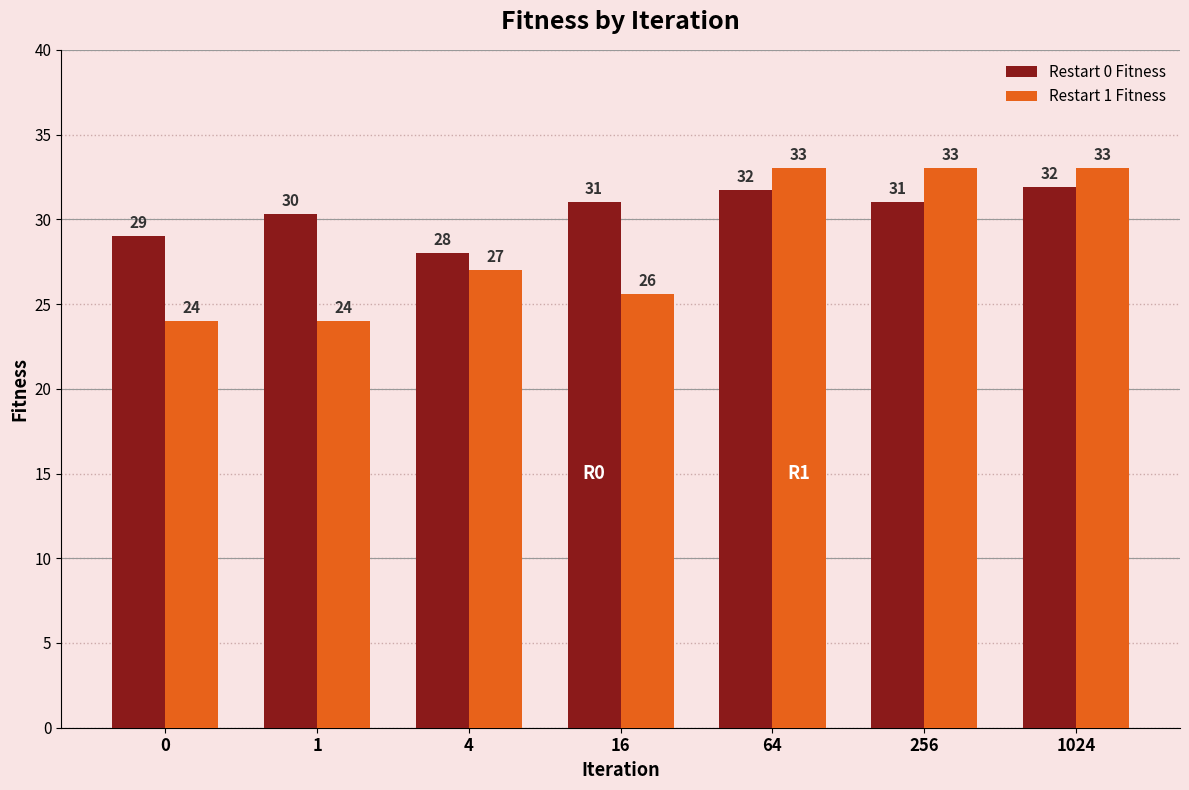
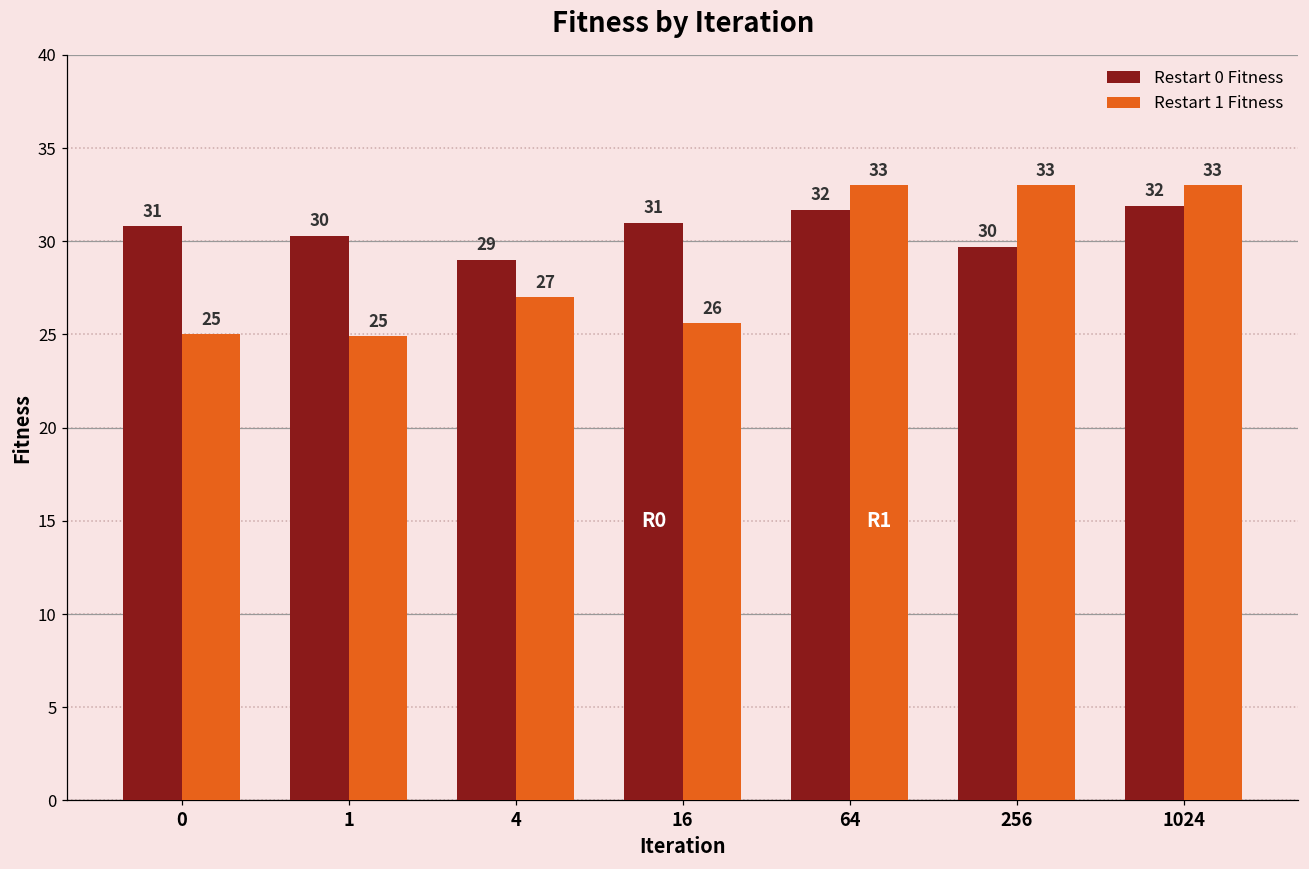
Restart 0 Fitness, 0: 29 -> 31
Restart 1 Fitness, 0: 24 -> 25
Restart 1 Fitness, 1: 24 -> 25
Restart 0 Fitness, 4: 28 -> 29
Restart 0 Fitness, 256: 31 -> 30
